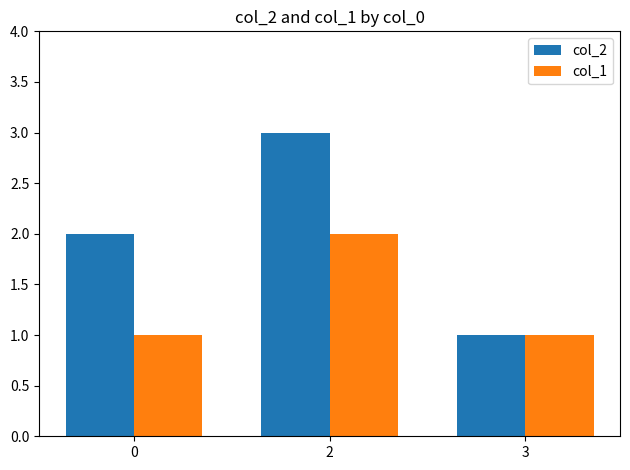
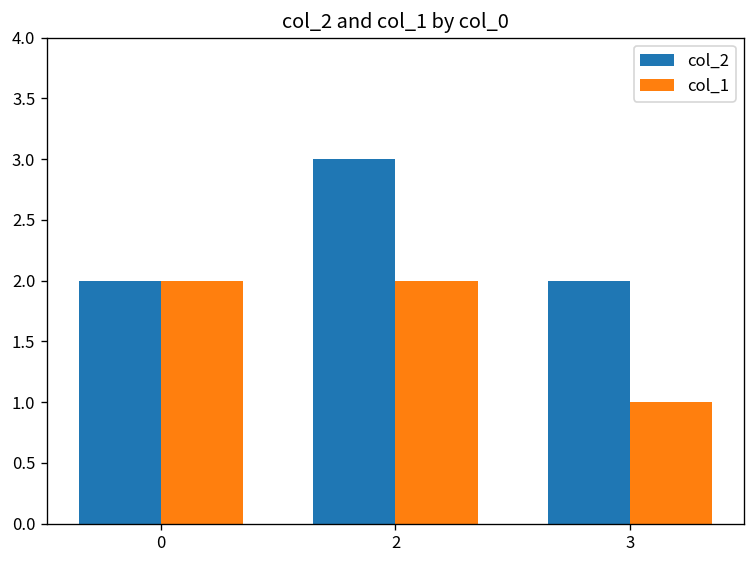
col_1, 0: 1 -> 2
col_2, 3: 1 -> 2
